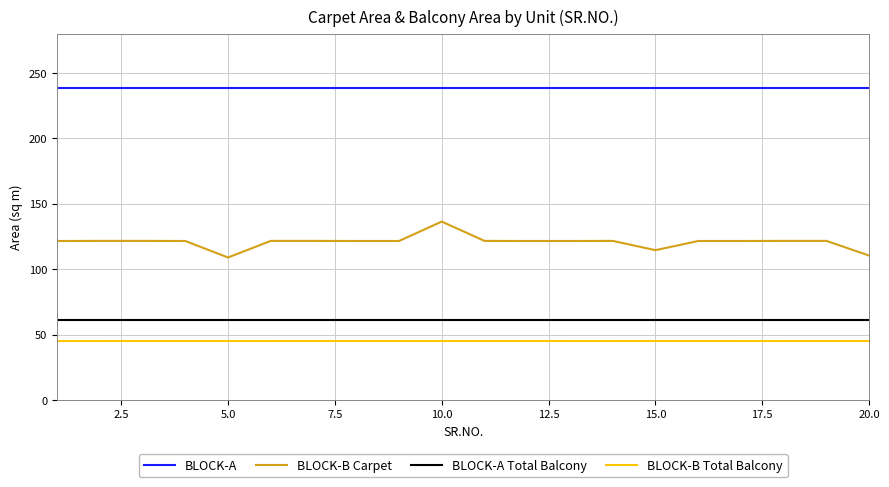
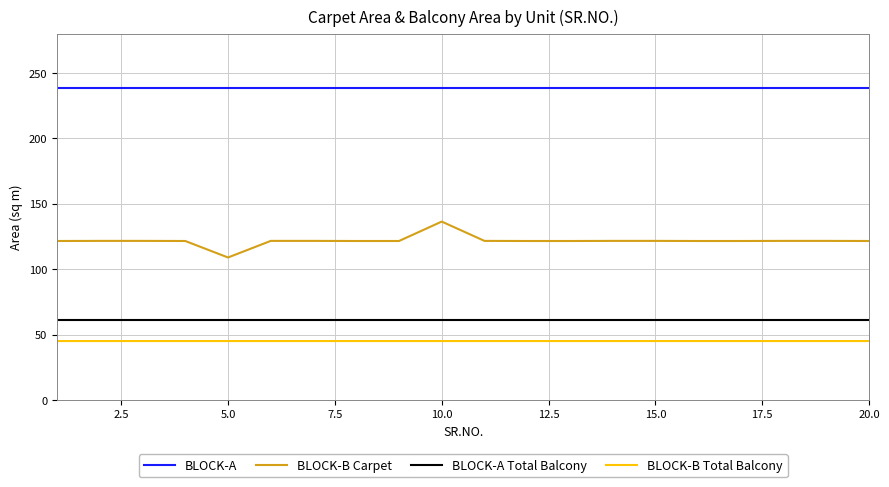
BLOCK-B Carpet, 15.0: 115 -> 122
BLOCK-B Carpet, 20.0: 110 -> 122
